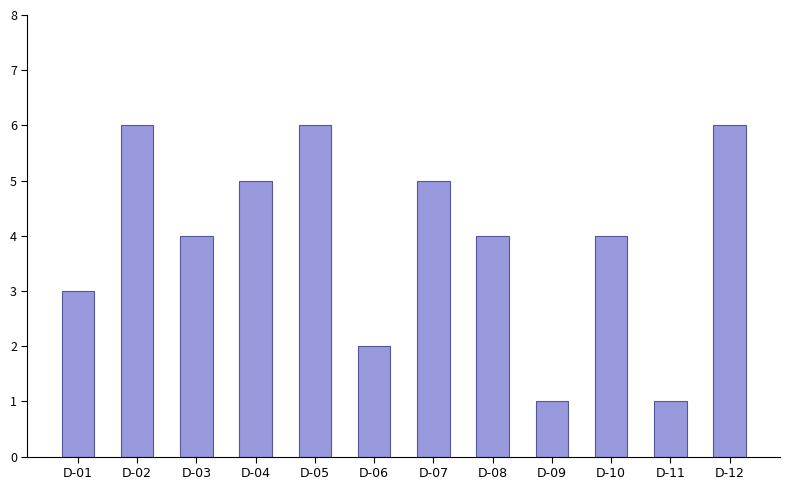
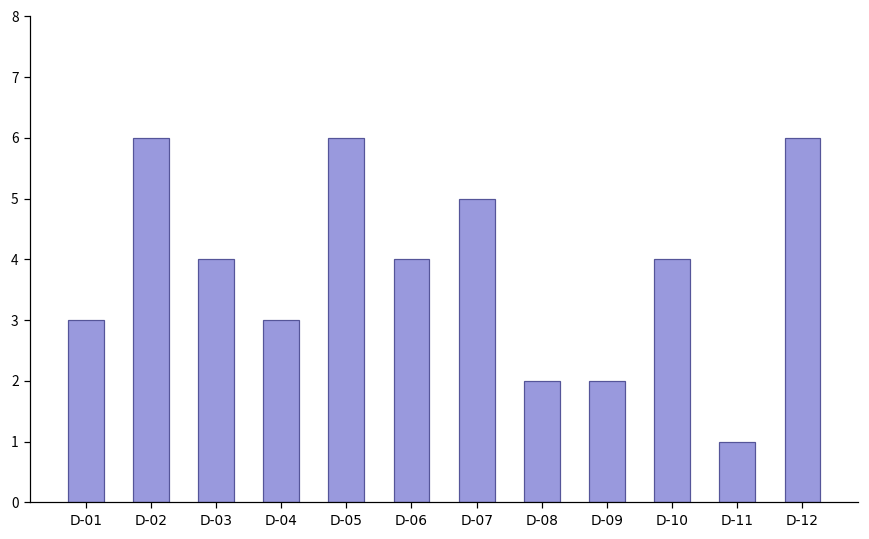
D-04: 5 -> 3
D-06: 2 -> 4
D-08: 4 -> 2
D-09: 1 -> 2
